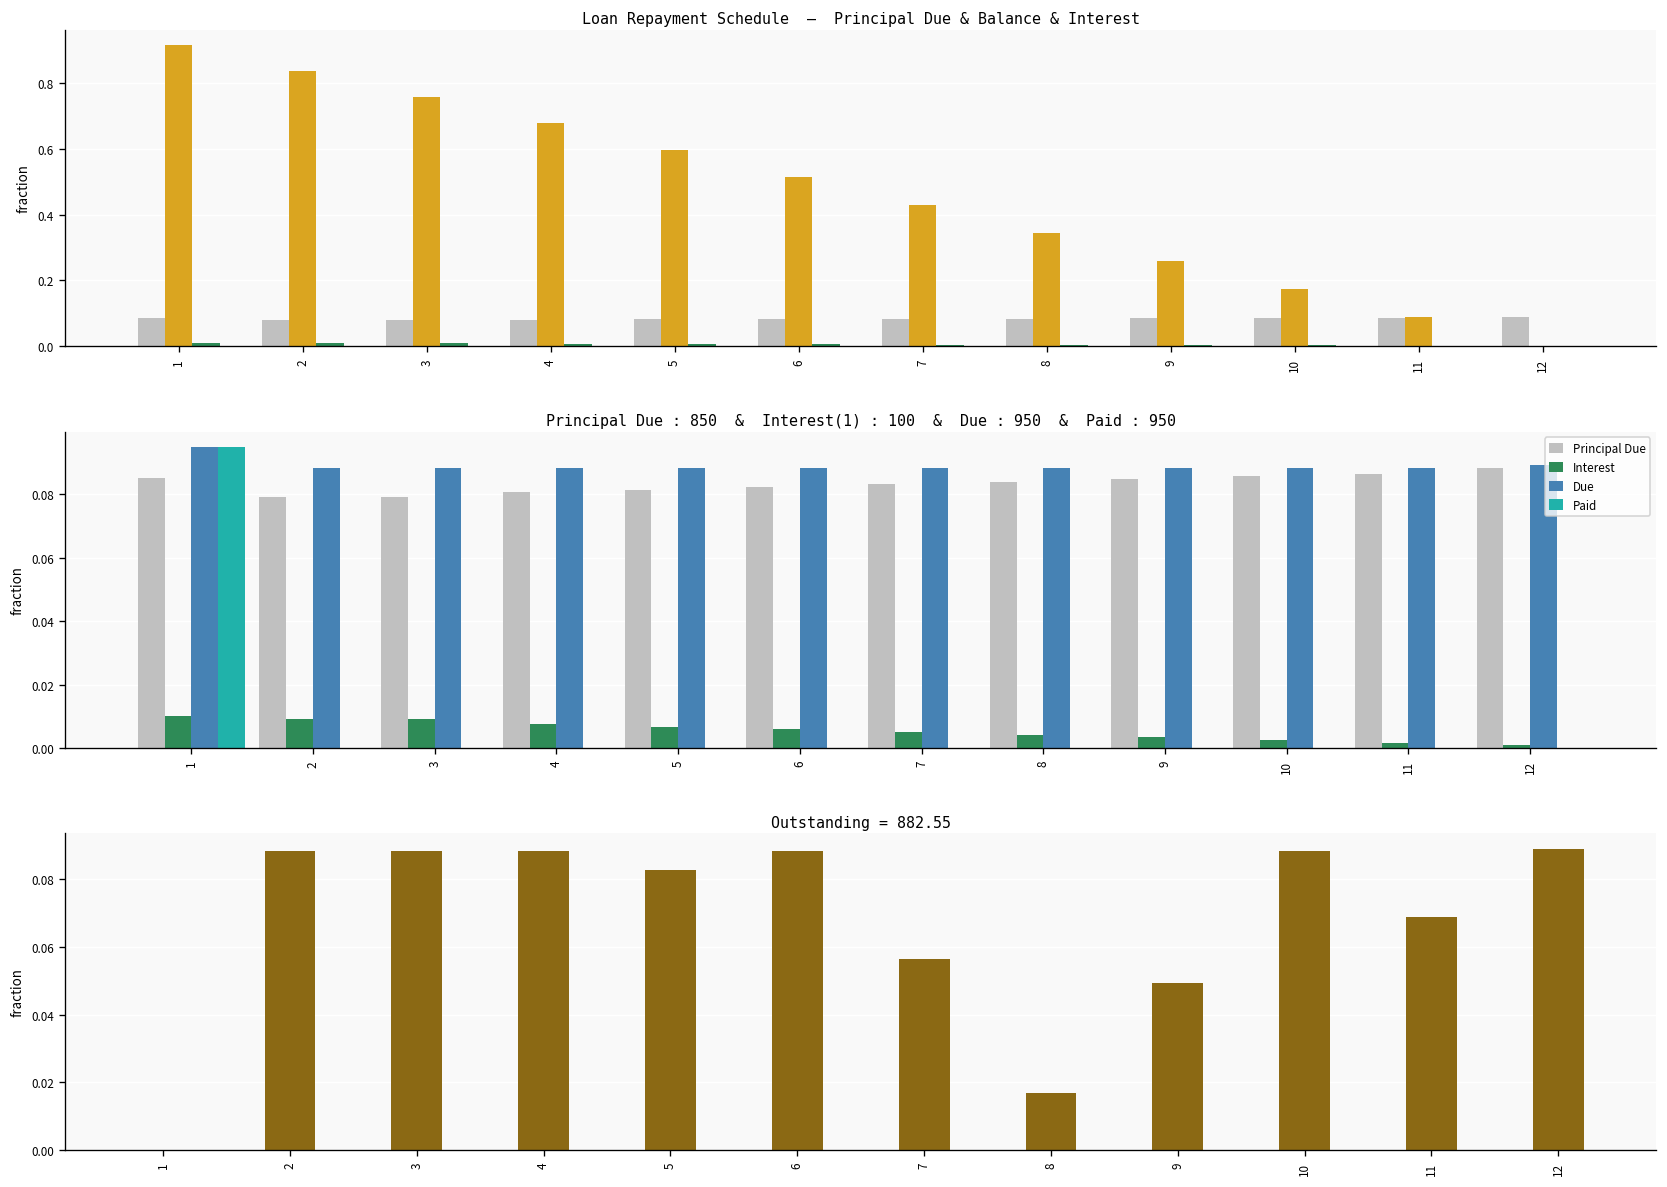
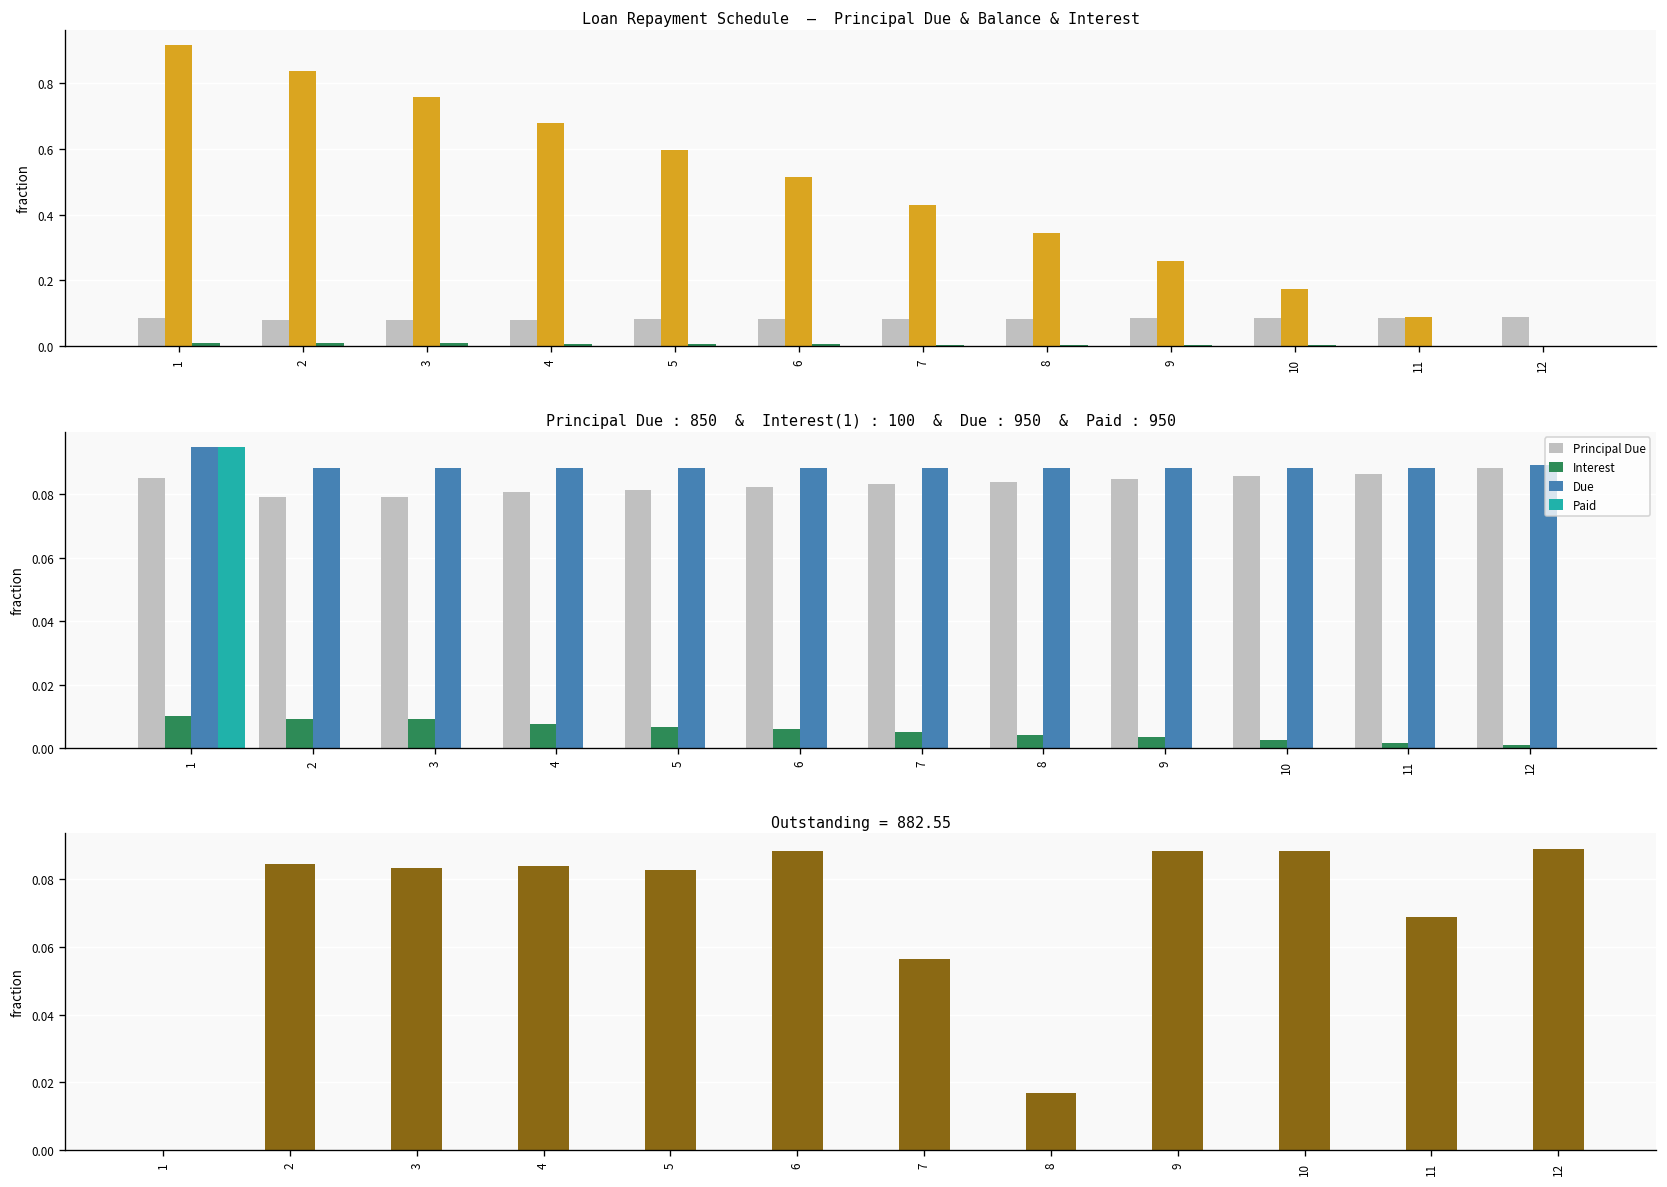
Outstanding = 882.55, 2: 0.088 -> 0.085
Outstanding = 882.55, 3: 0.088 -> 0.083
Outstanding = 882.55, 4: 0.088 -> 0.084
Outstanding = 882.55, 9: 0.049 -> 0.088
